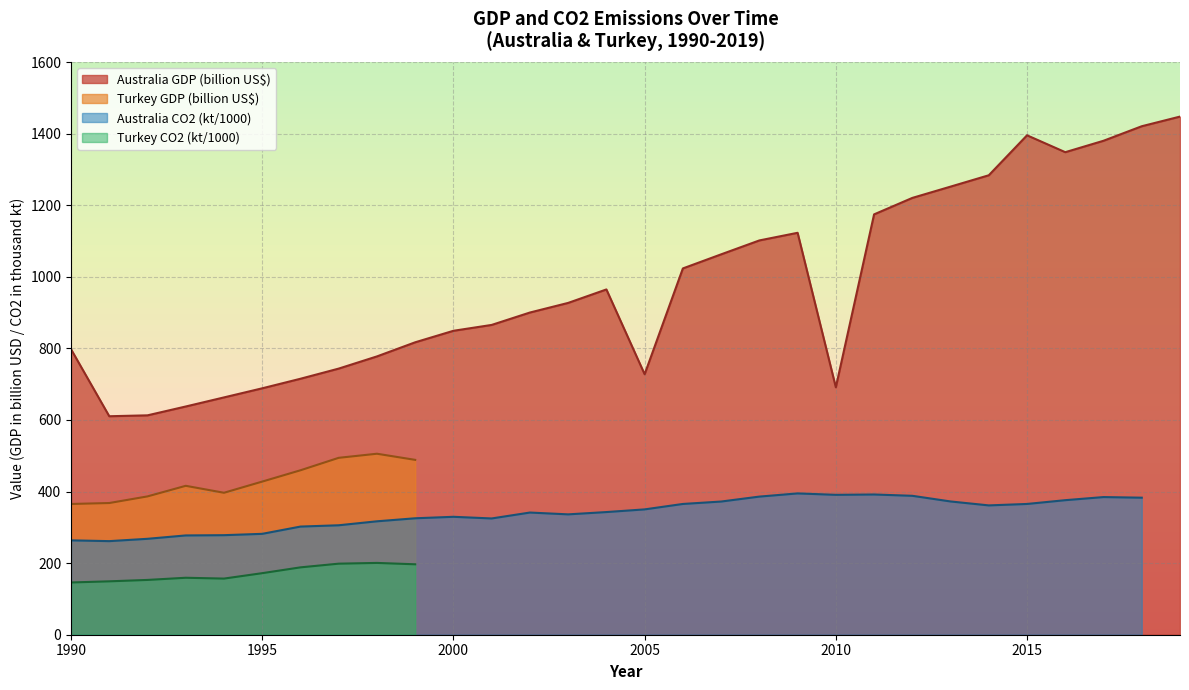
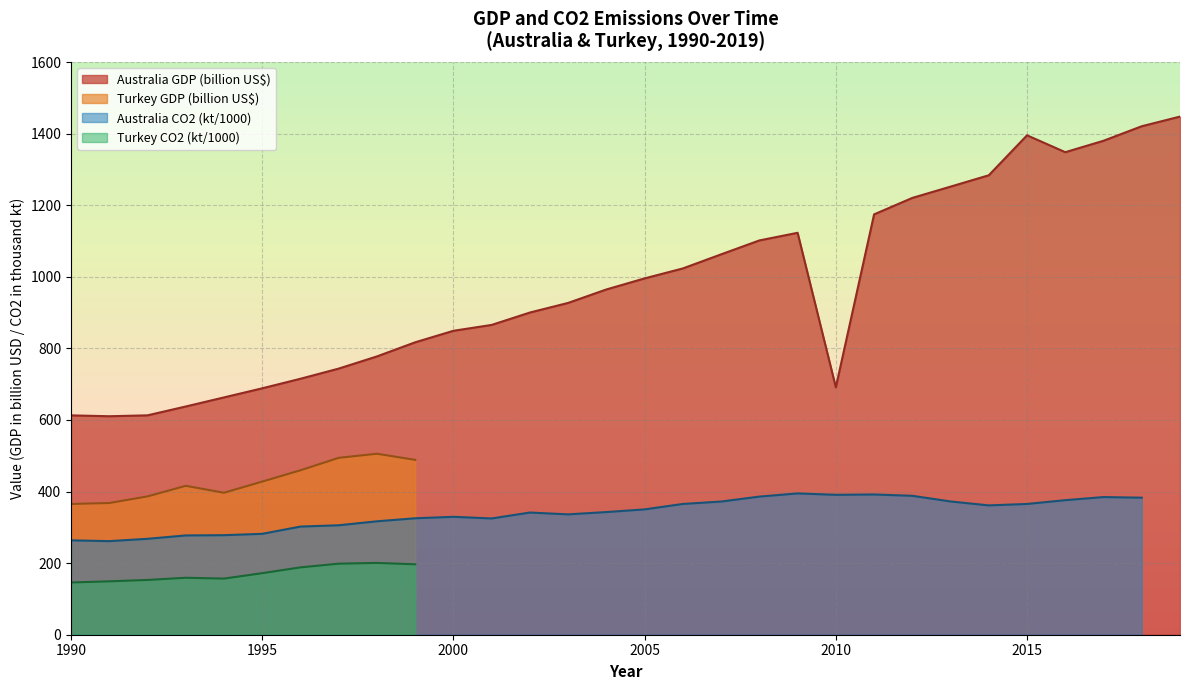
Australia GDP (billion US$), 1990: 800 -> 610
Australia GDP (billion US$), 2005: 730 -> 1000
